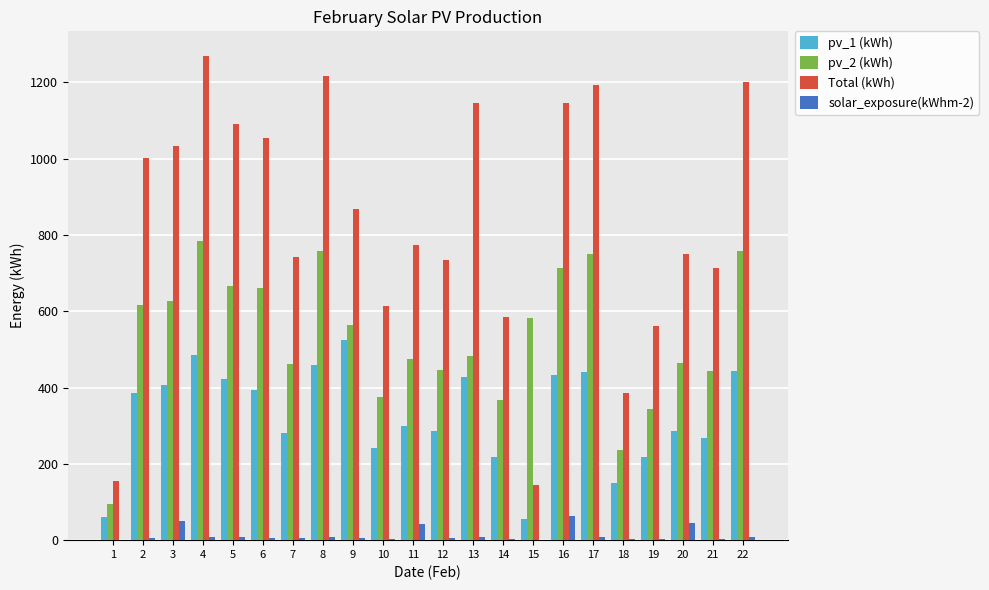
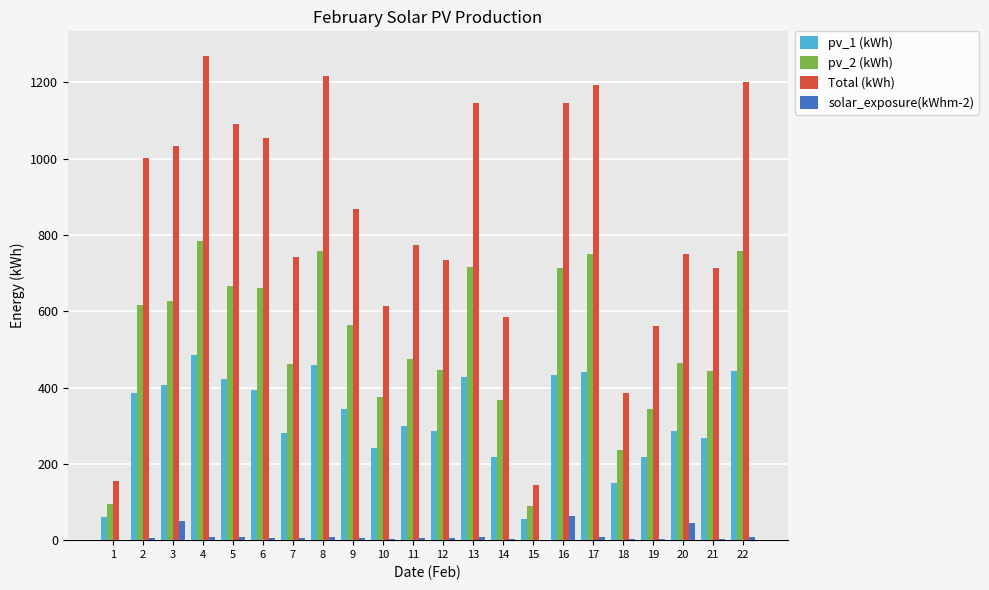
pv_1 (kWh), 9: 530 -> 340
solar_exposure(kWhm-2), 11: 40 -> 0
pv_2 (kWh), 13: 480 -> 720
pv_2 (kWh), 15: 580 -> 90
